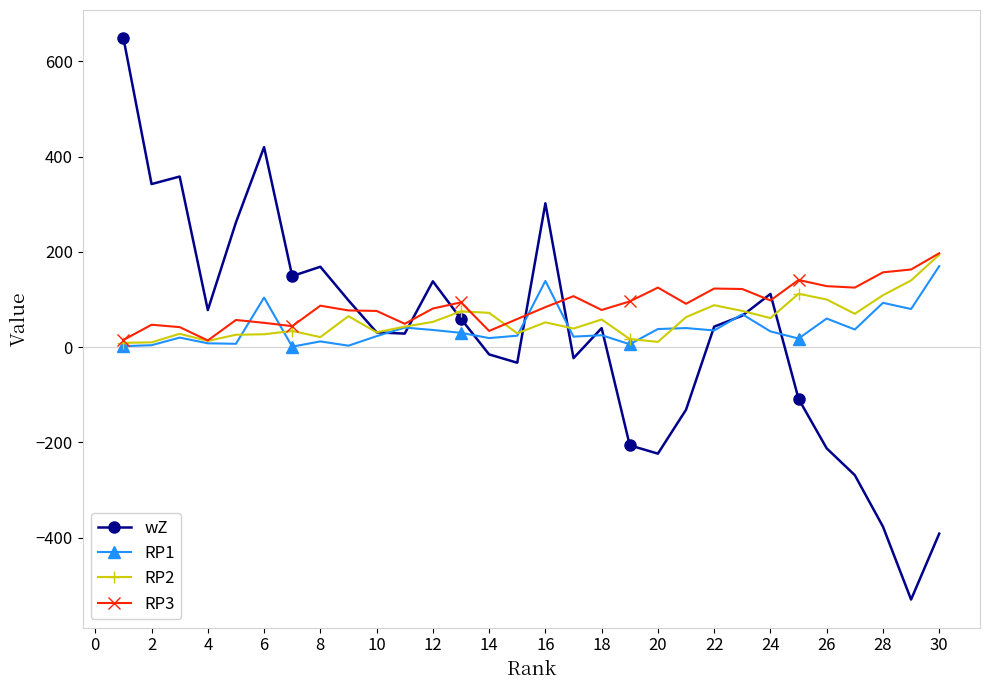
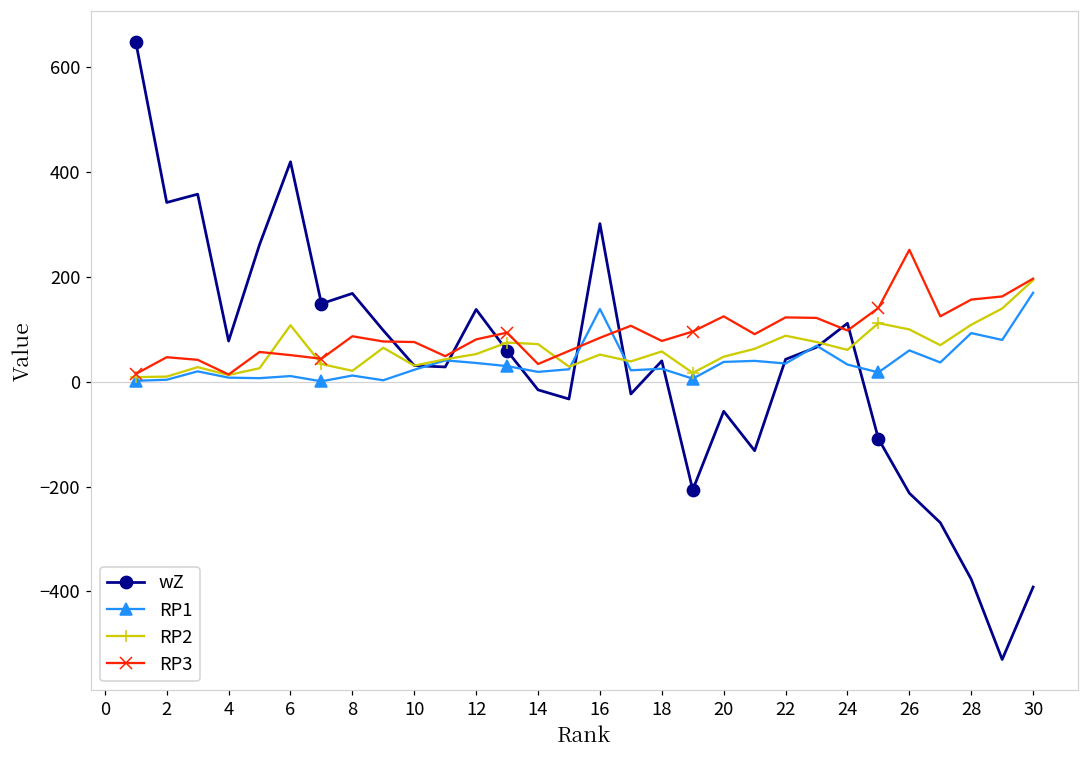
RP1, 6: 100 -> 10
RP2, 6: 30 -> 110
wZ, 20: -220 -> -60
RP2, 20: 10 -> 50
RP3, 26: 130 -> 250
